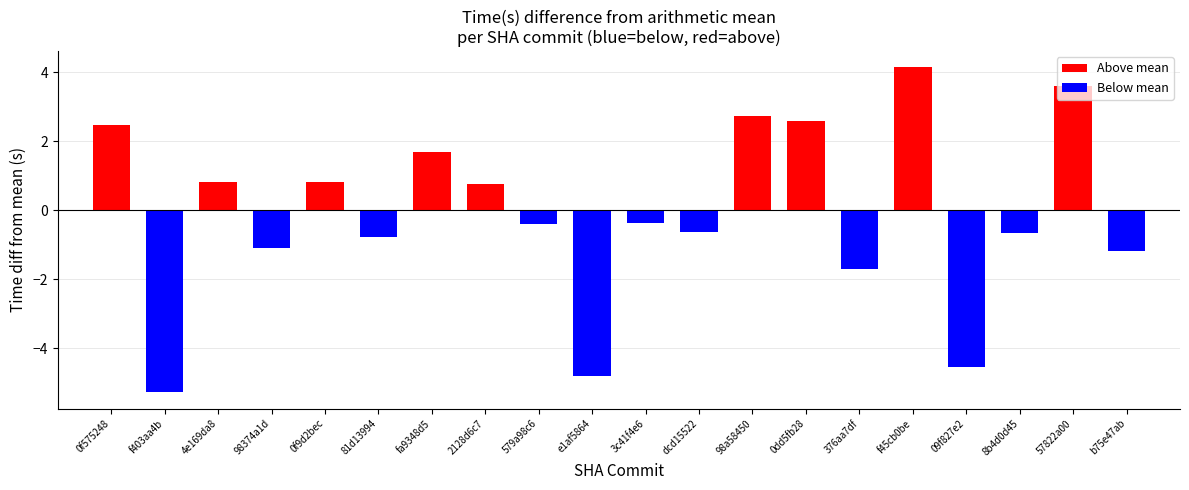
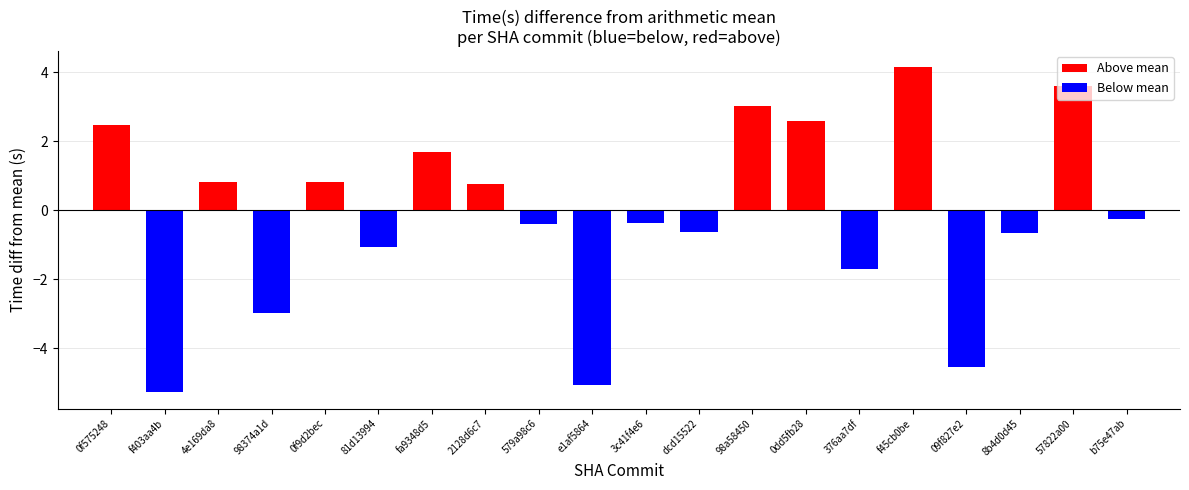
98374a1d: -1.1 -> -3.0
81d13994: -0.8 -> -1.1
e1af5864: -4.8 -> -5.1
98a58450: 2.7 -> 3.0
b75e47ab: -1.2 -> -0.3
